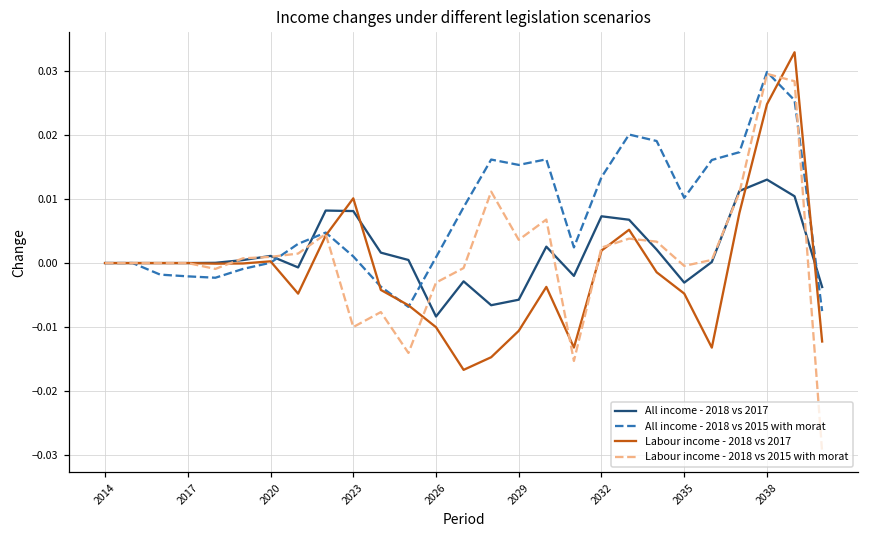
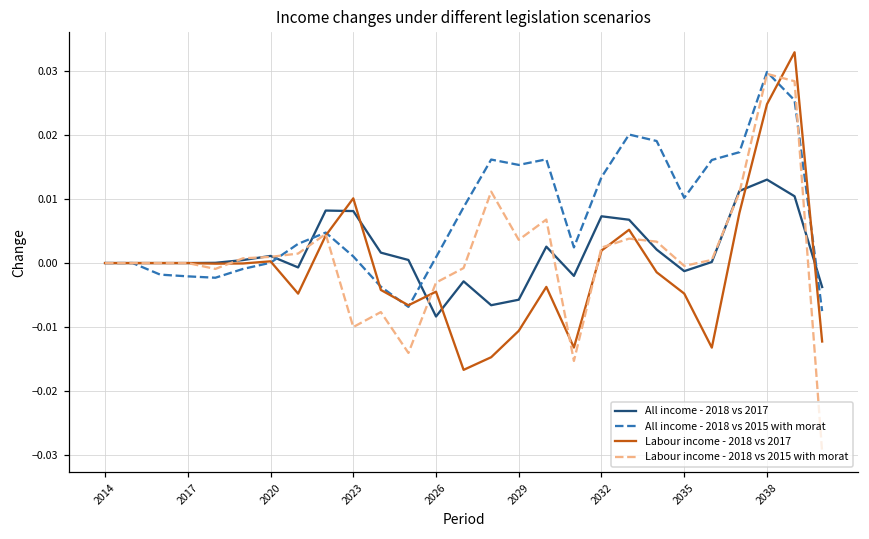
Labour income - 2018 vs 2017, 2026: -0.010 -> -0.004
All income - 2018 vs 2017, 2035: -0.003 -> -0.001
